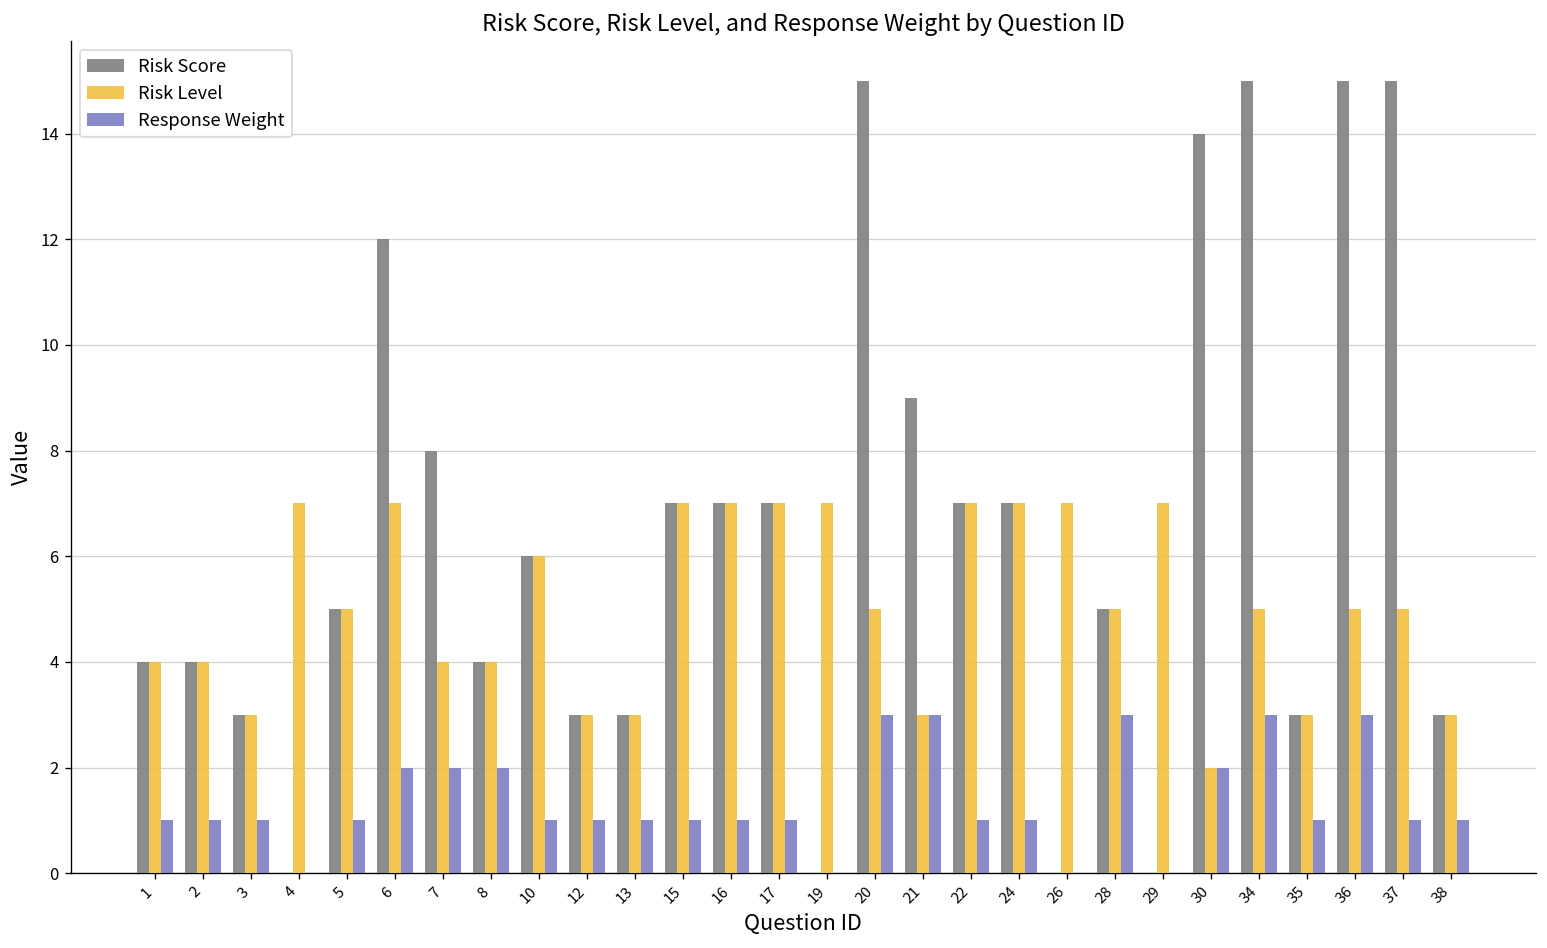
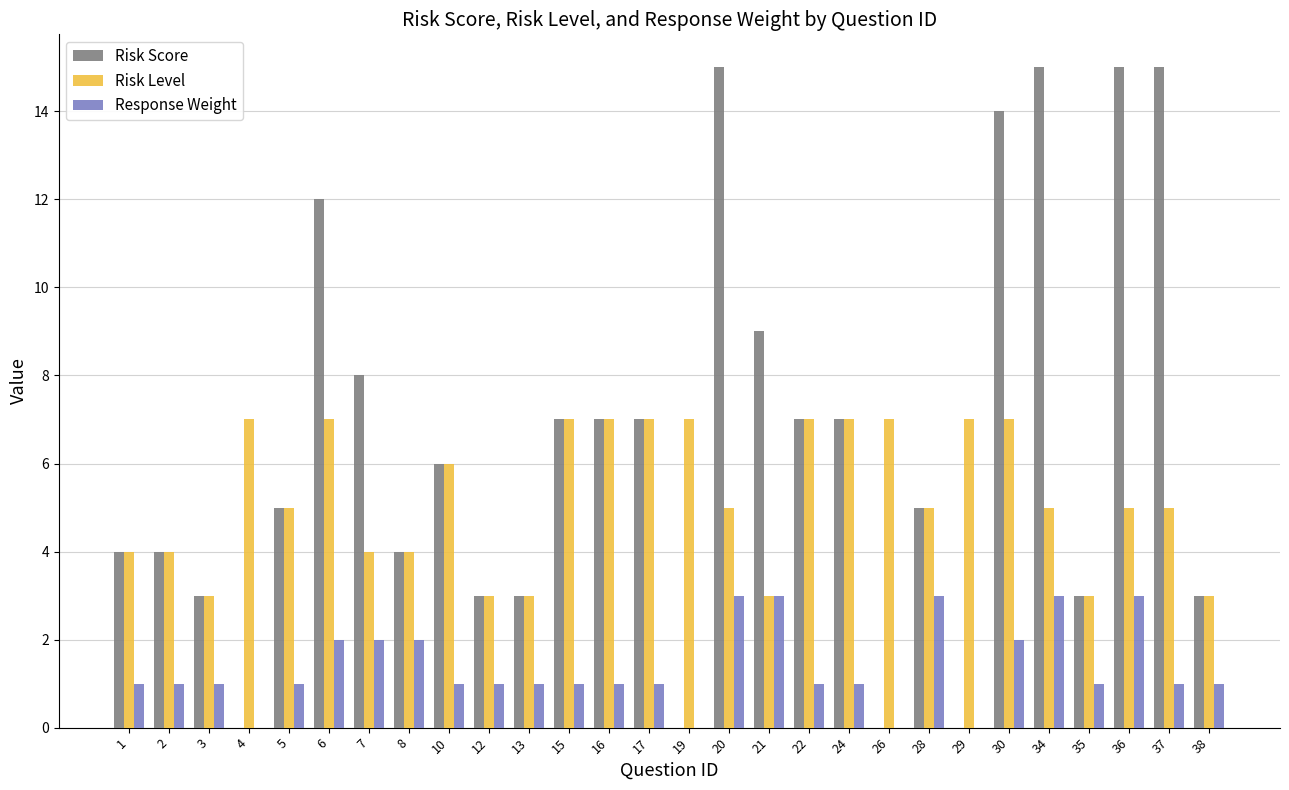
Risk Level, 30: 2 -> 7
